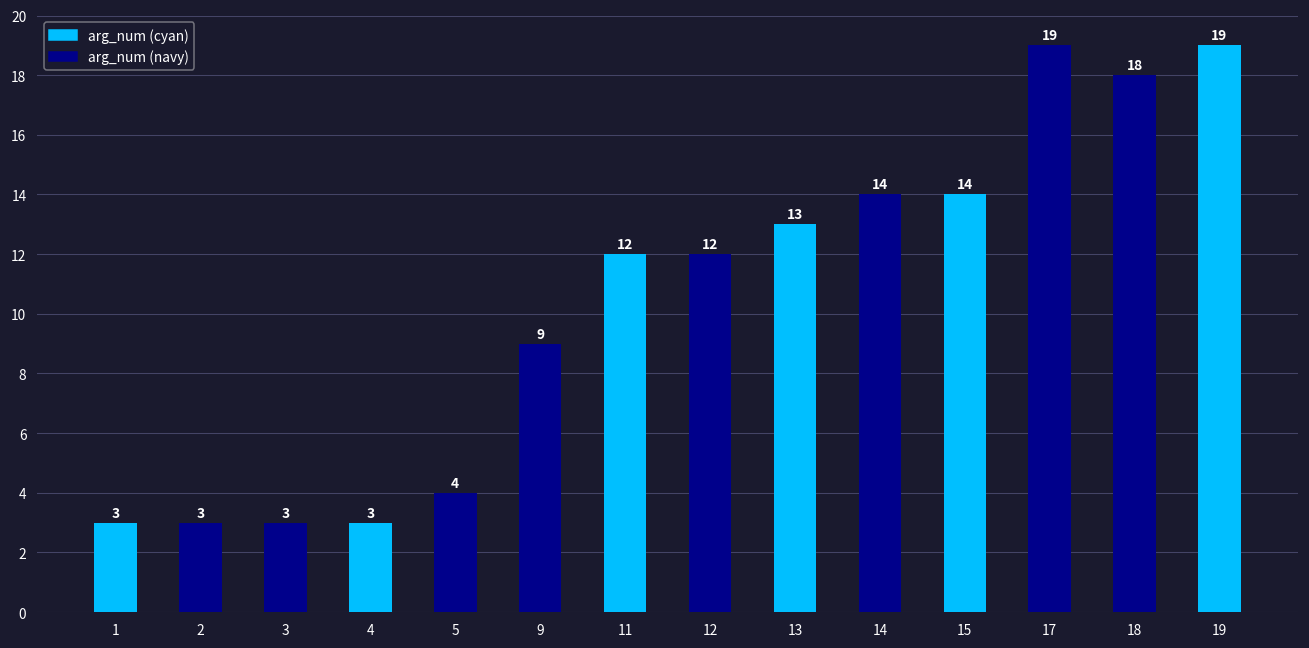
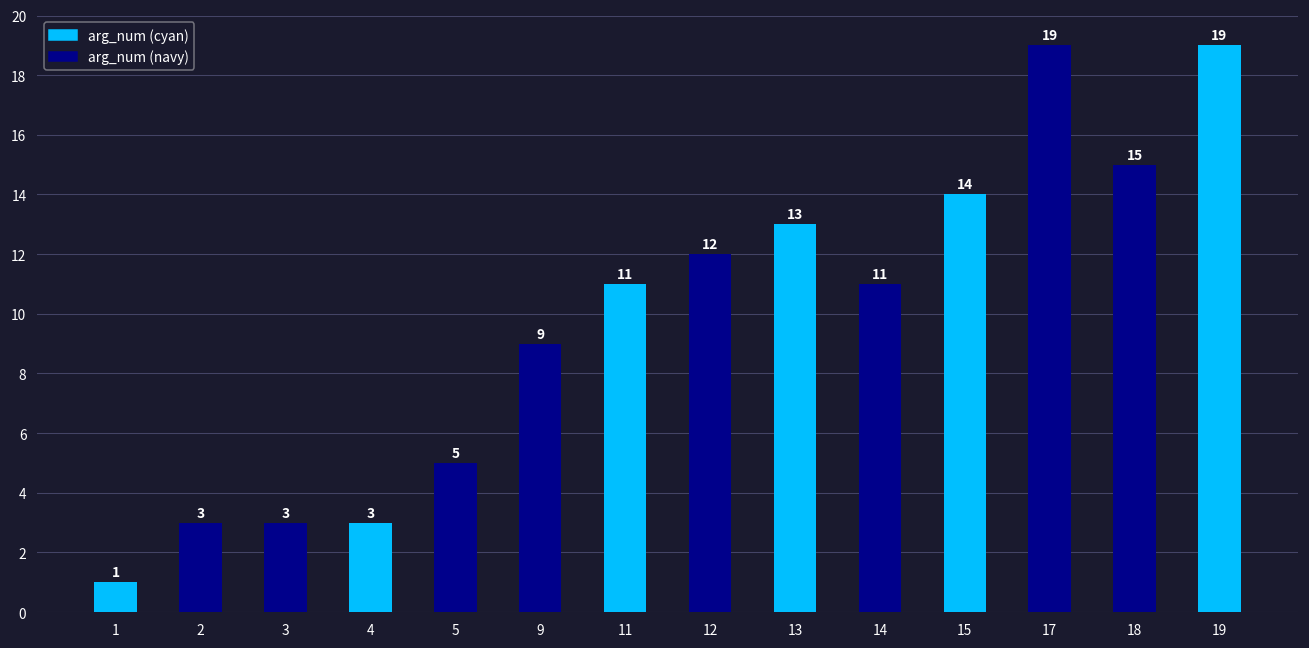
1: 3 -> 1
5: 4 -> 5
11: 12 -> 11
14: 14 -> 11
18: 18 -> 15
